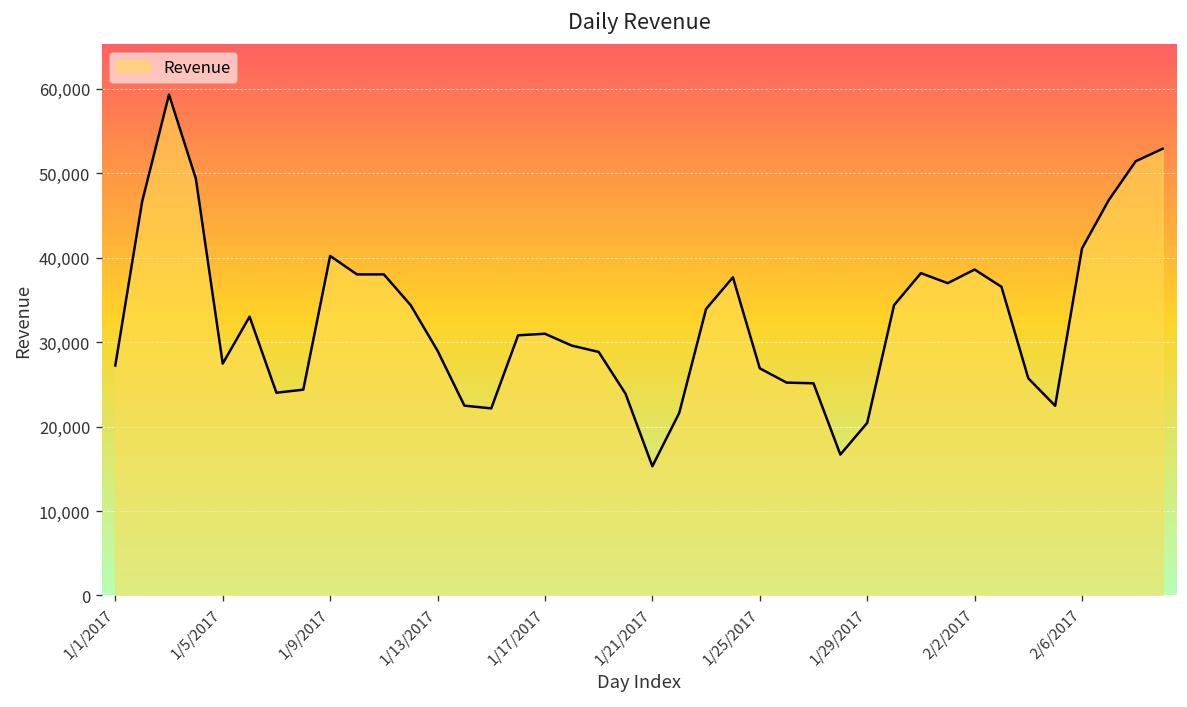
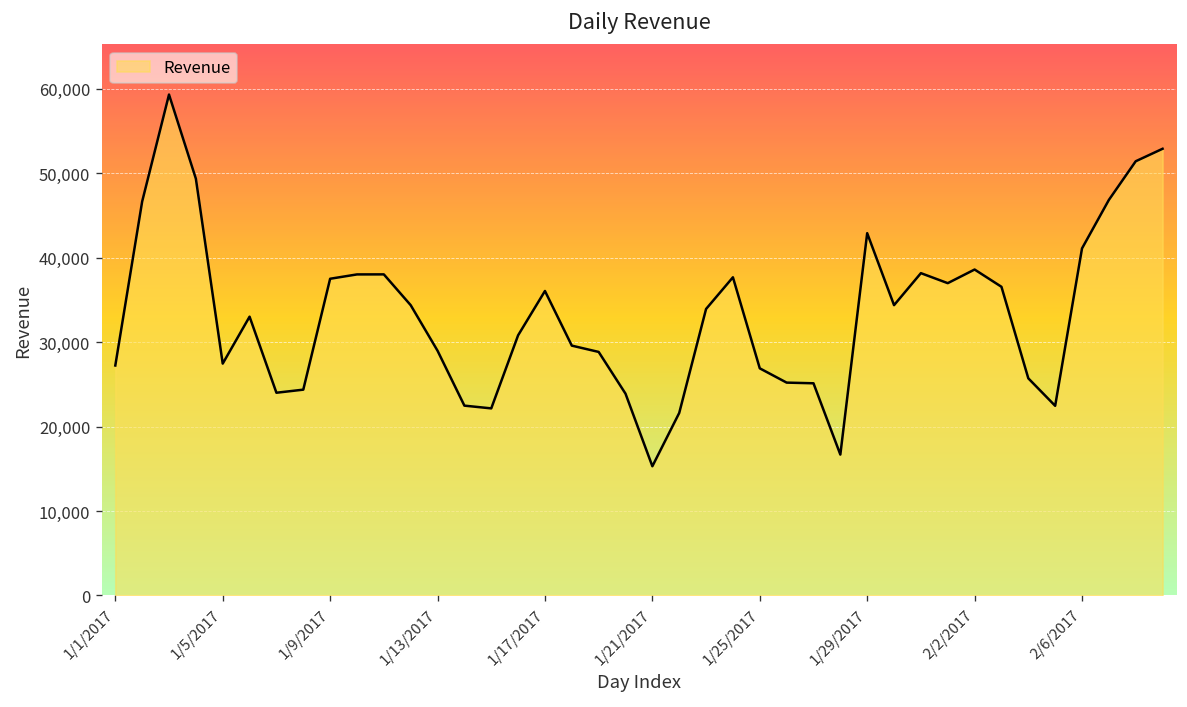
1/9/2017: 40,000 -> 38,000
1/17/2017: 31,000 -> 36,000
1/29/2017: 20,000 -> 43,000
